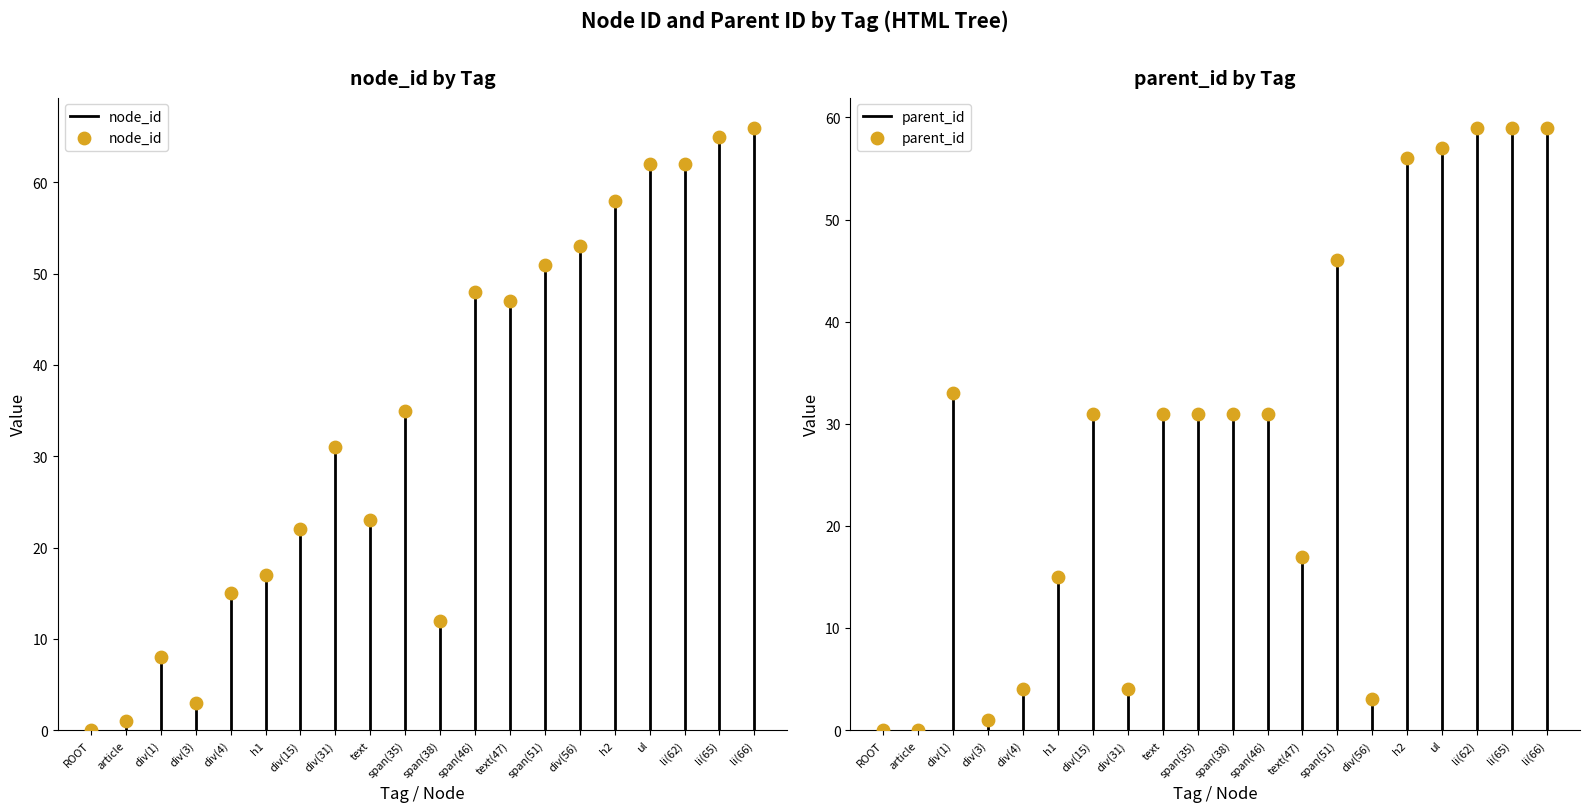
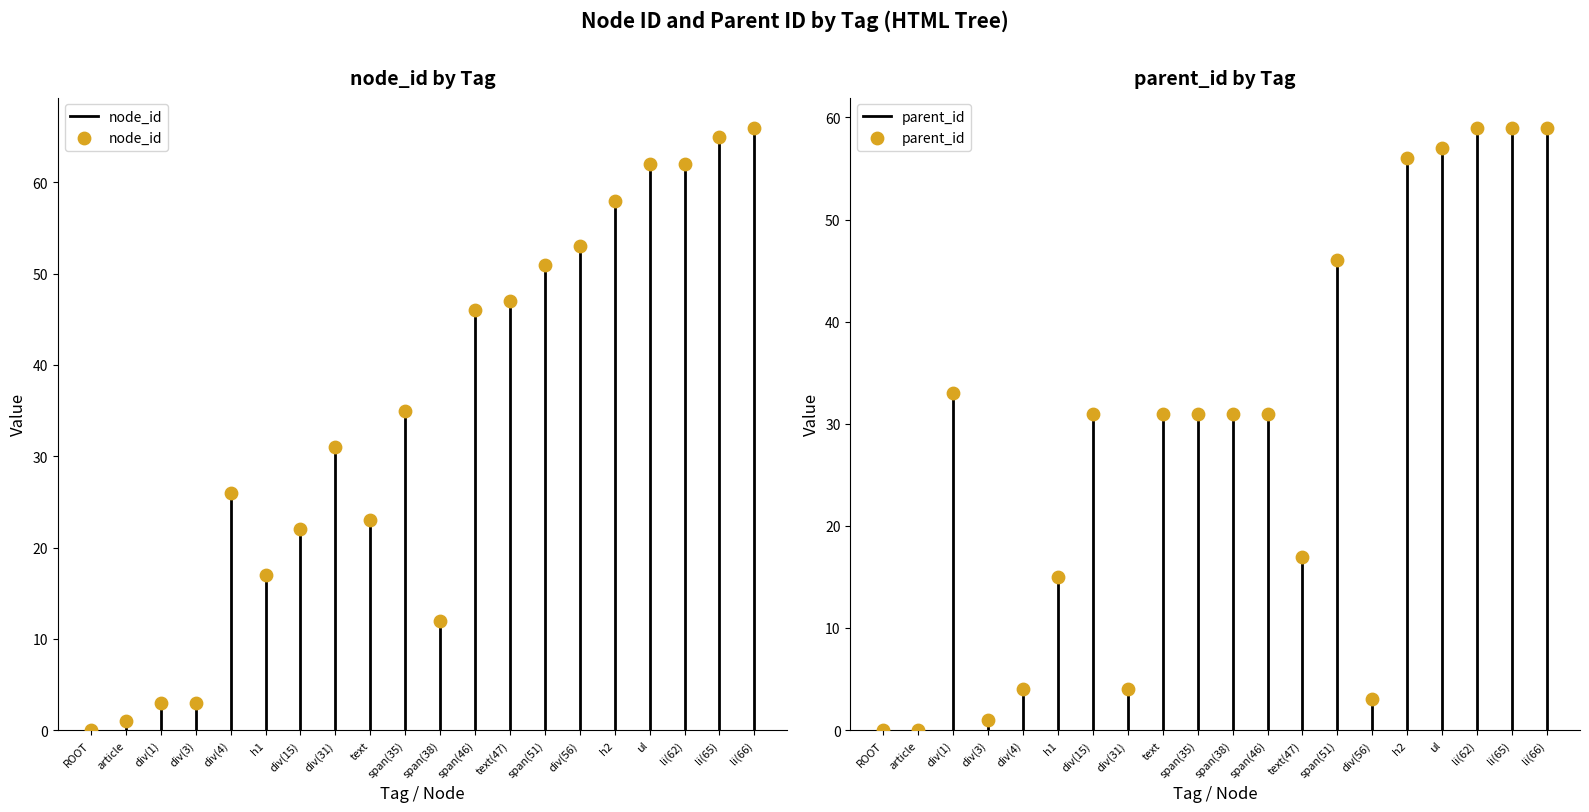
node_id by Tag, node_id, div(1): 8 -> 3
node_id by Tag, node_id, div(4): 15 -> 26
node_id by Tag, node_id, span(46): 48 -> 46
